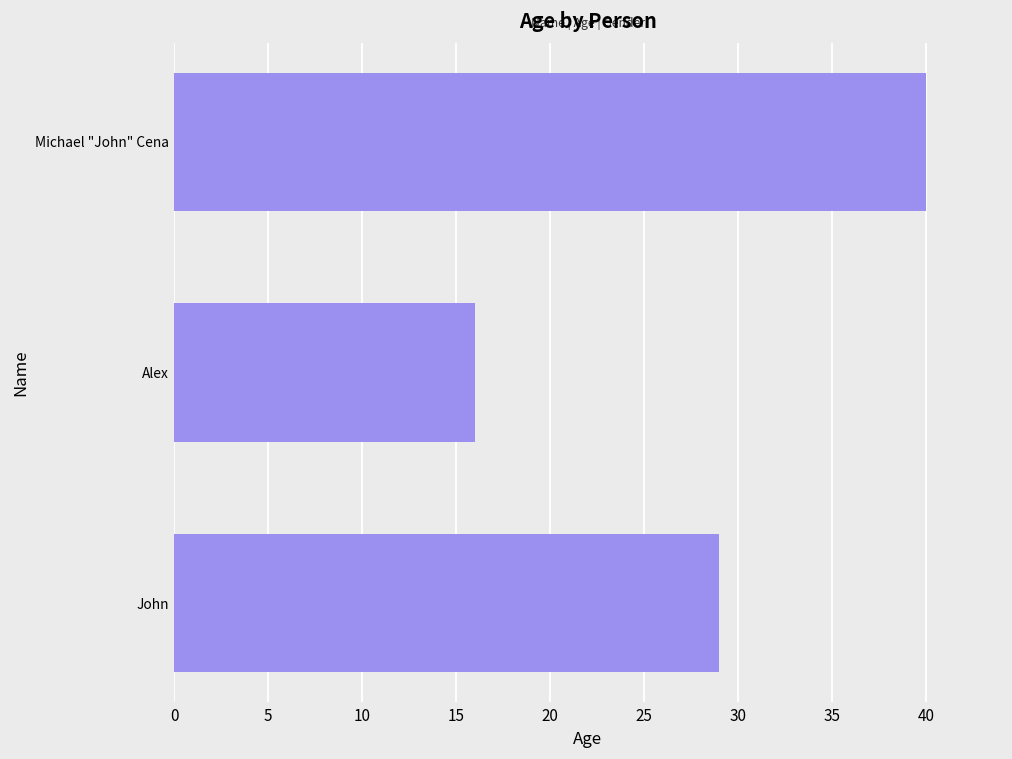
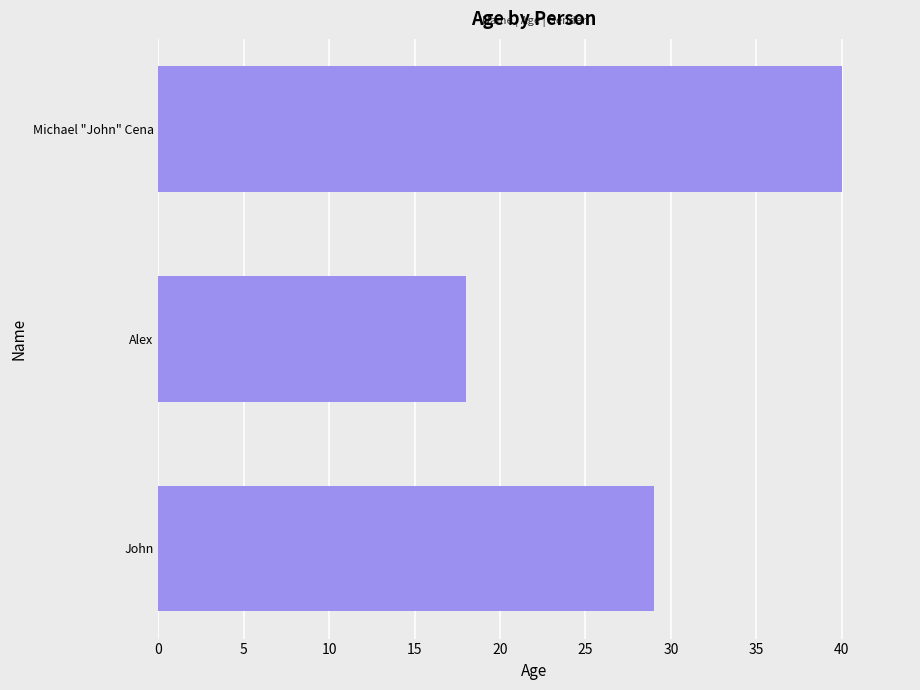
Alex: 16 -> 18
